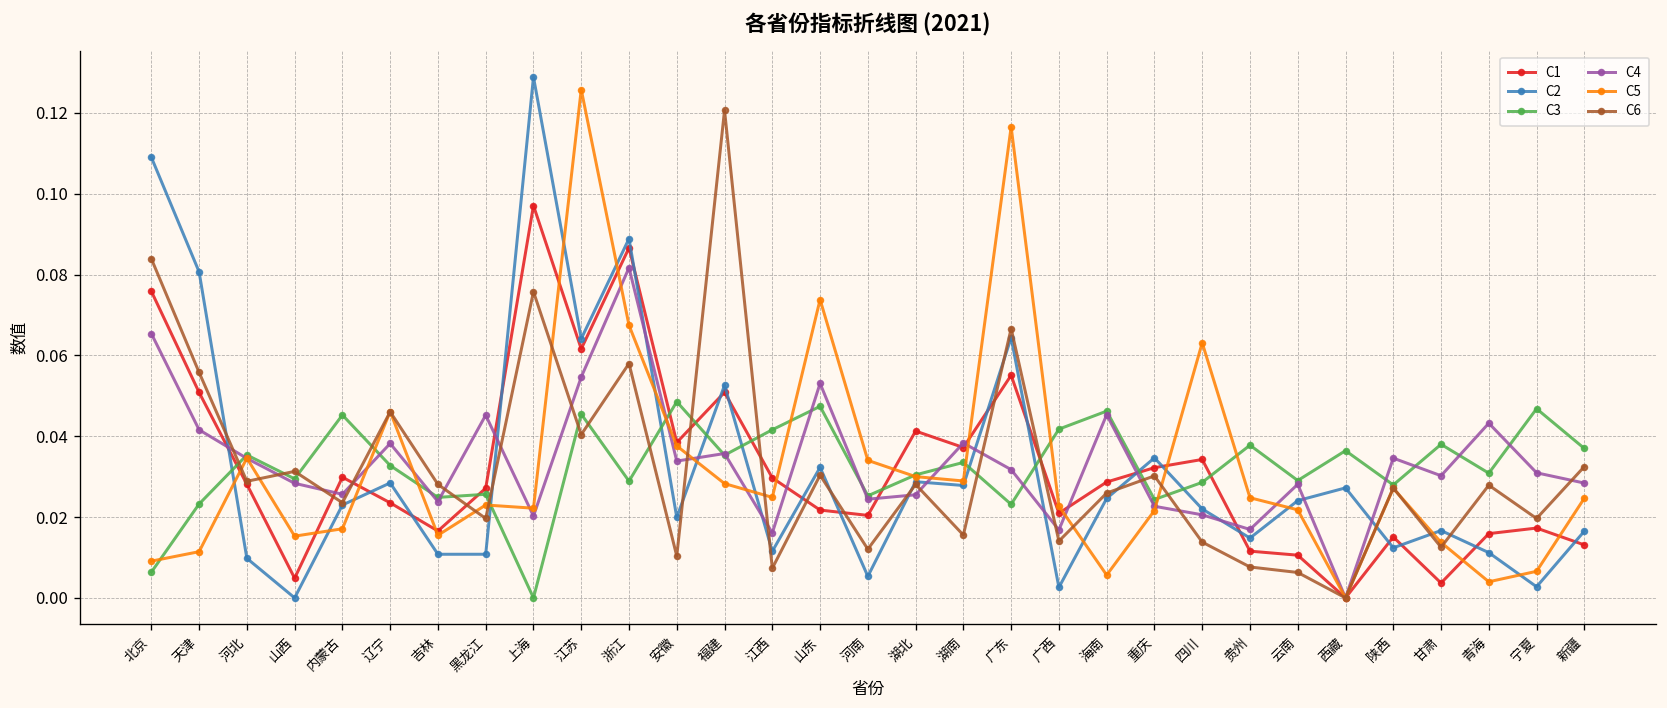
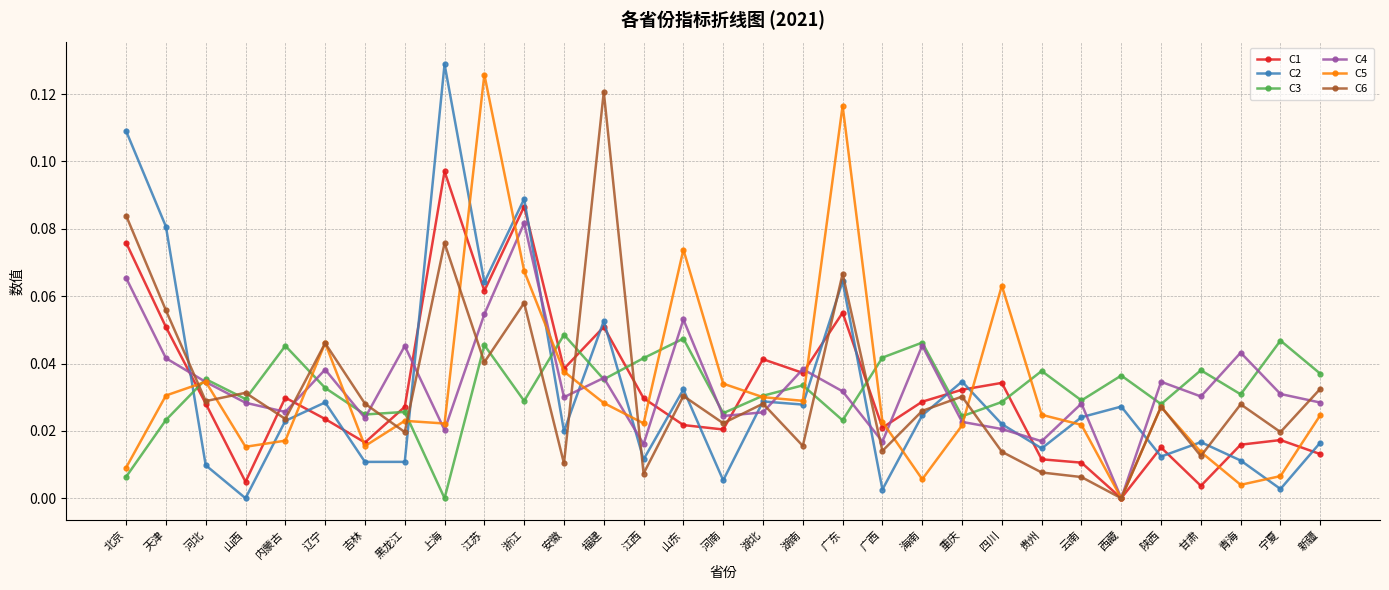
C5, 天津: 0.011 -> 0.031
C4, 安徽: 0.034 -> 0.030
C5, 江西: 0.025 -> 0.022
C6, 河南: 0.012 -> 0.022
